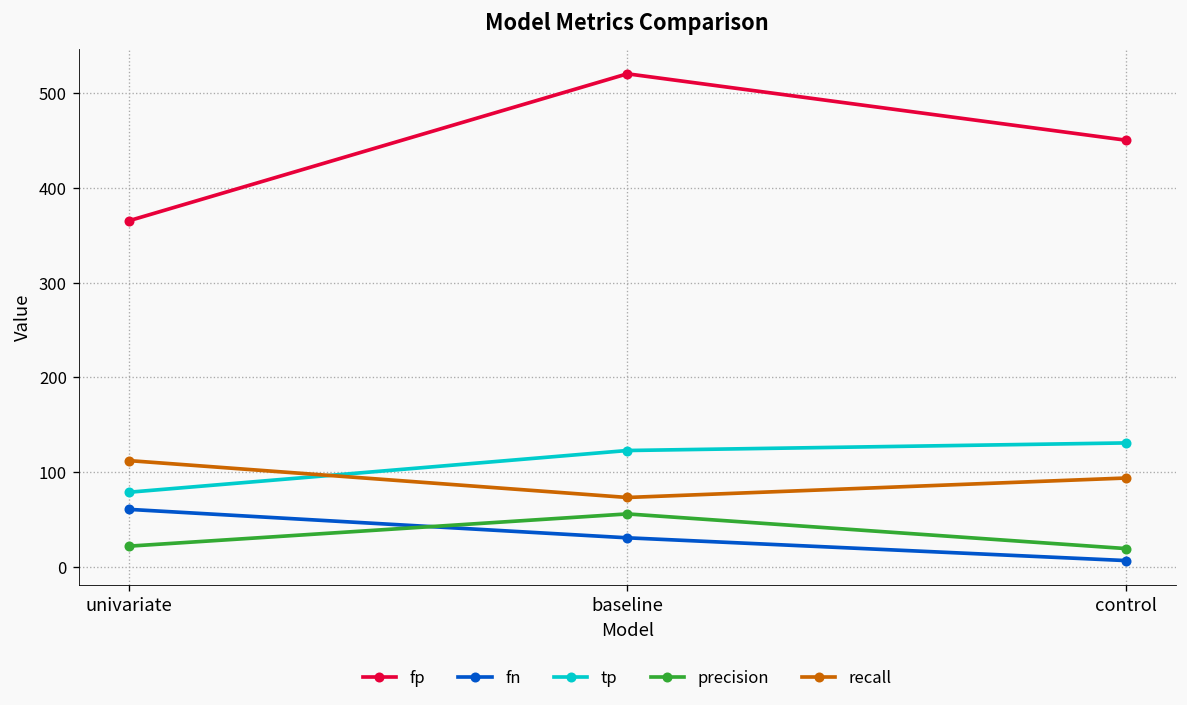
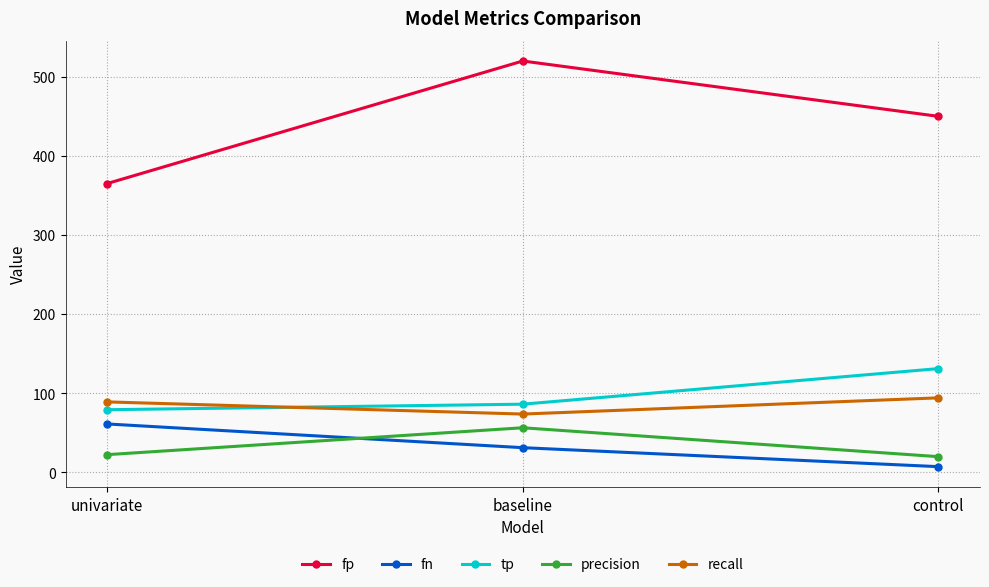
recall, univariate: 110 -> 90
tp, baseline: 120 -> 90
